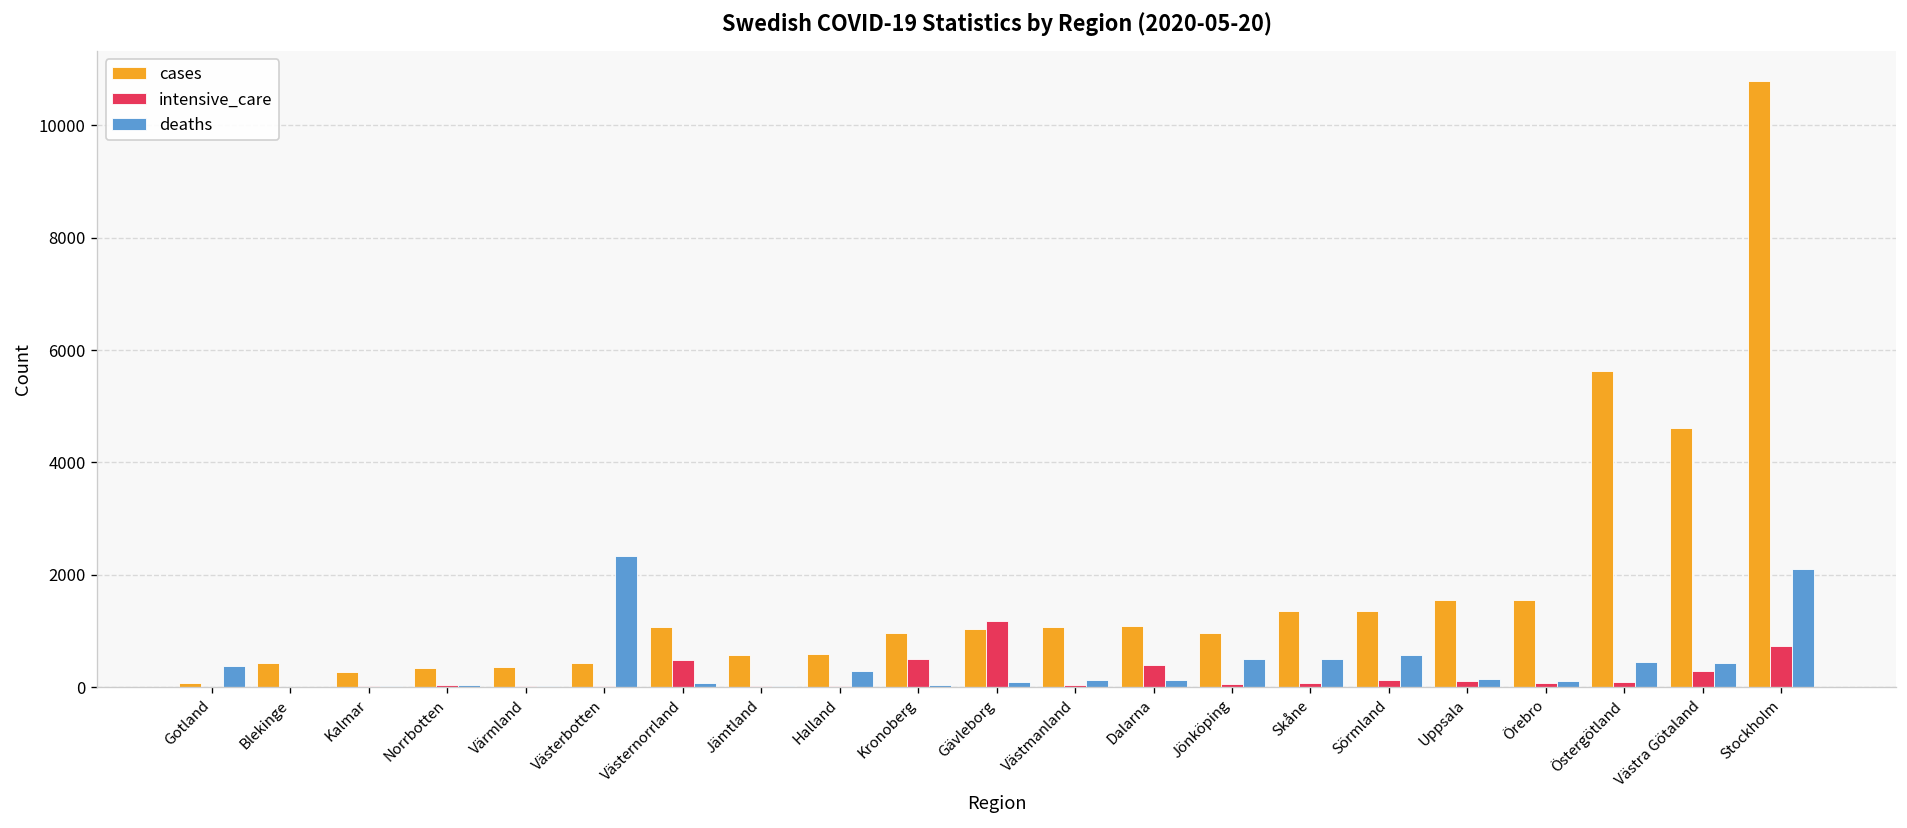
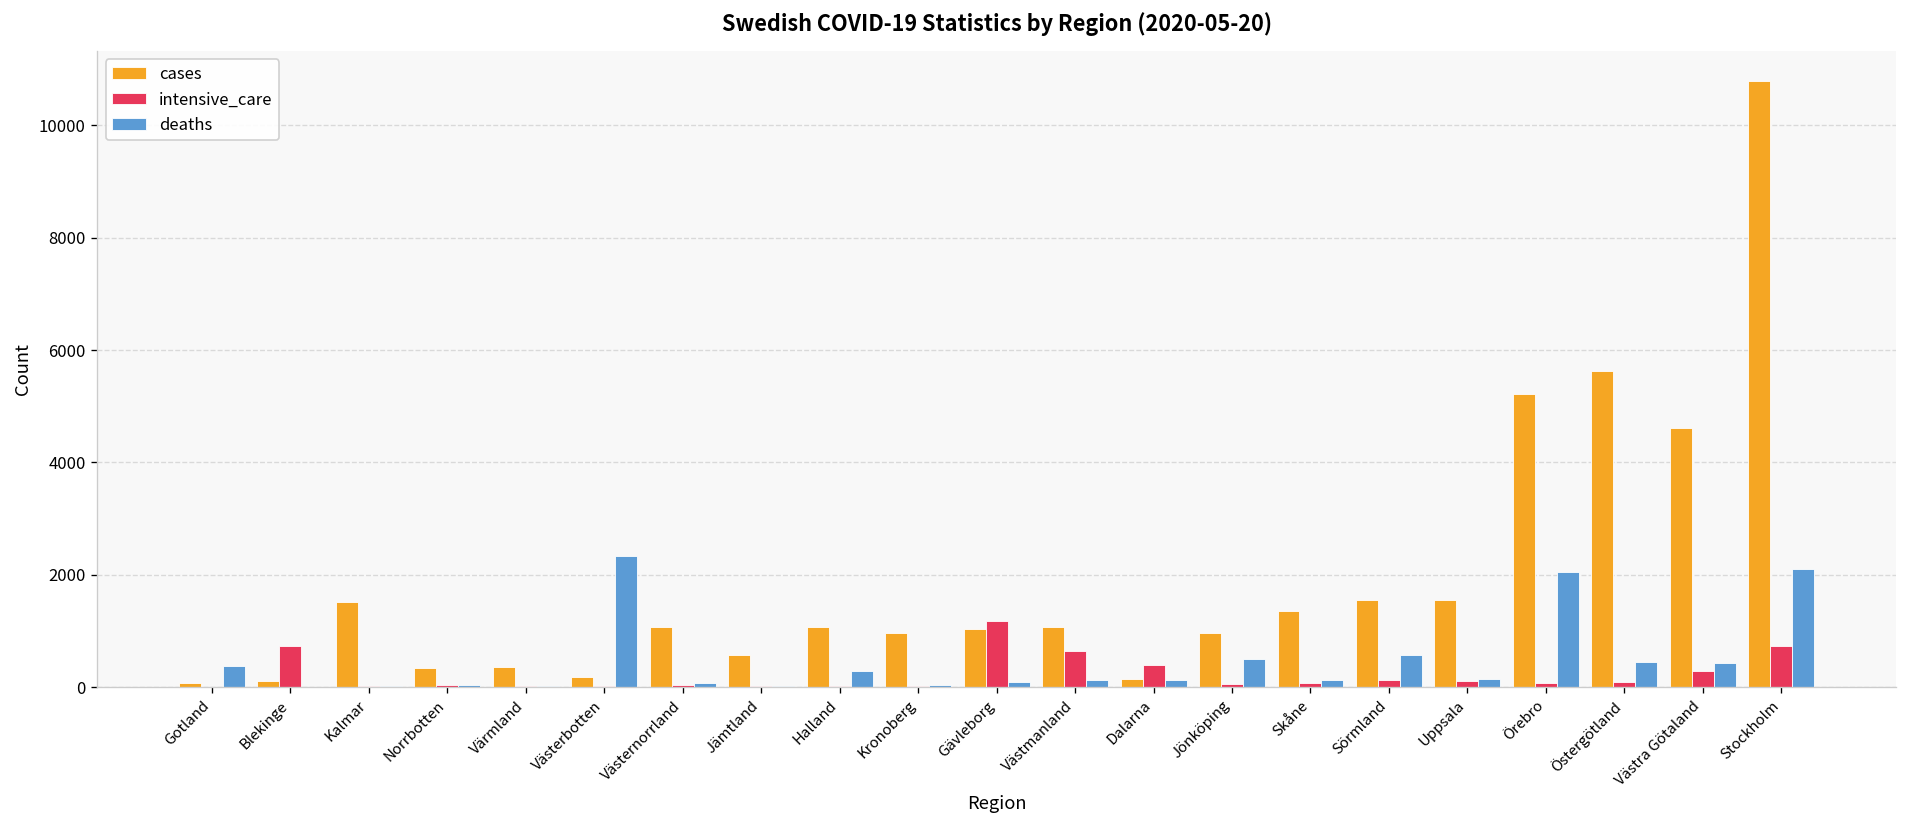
cases, Blekinge: 400 -> 100
intensive_care, Blekinge: 0 -> 700
cases, Kalmar: 300 -> 1500
cases, Västerbotten: 400 -> 200
intensive_care, Västernorrland: 500 -> 0
cases, Halland: 600 -> 1100
intensive_care, Kronoberg: 500 -> 0
intensive_care, Västmanland: 0 -> 600
cases, Dalarna: 1100 -> 100
deaths, Skåne: 500 -> 100
cases, Sörmland: 1400 -> 1500
cases, Örebro: 1600 -> 5200
deaths, Örebro: 100 -> 2000
